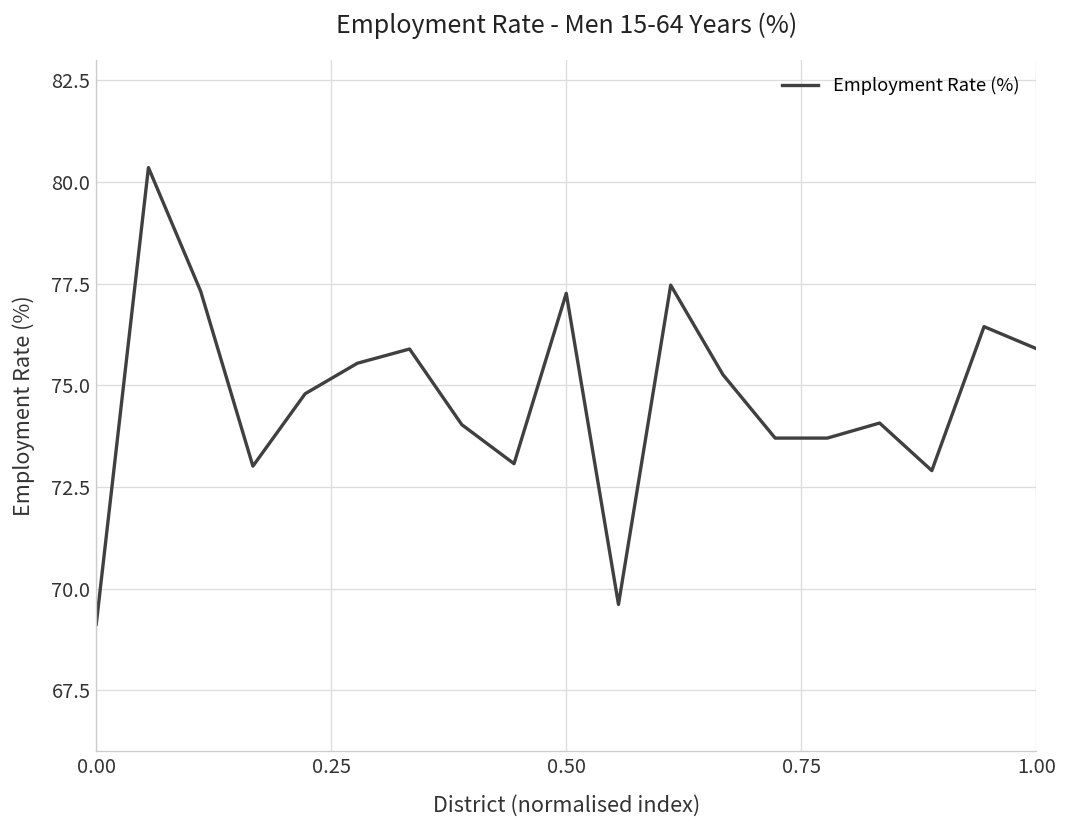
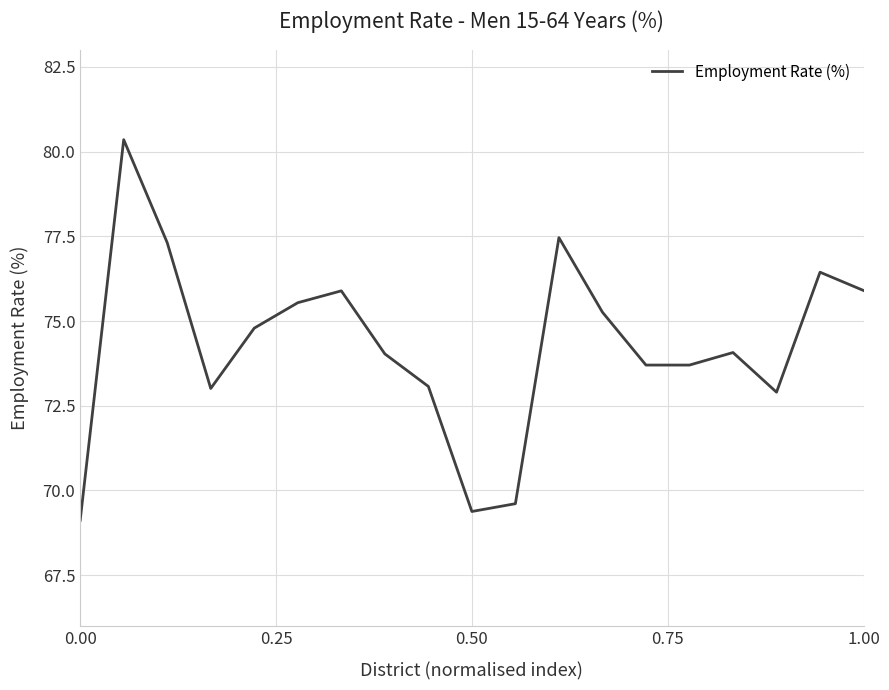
0.50: 77.3 -> 69.4
